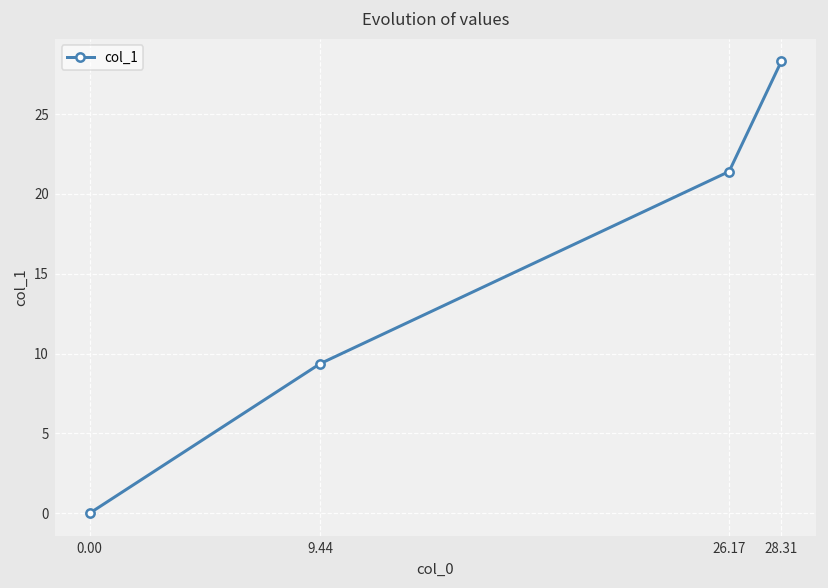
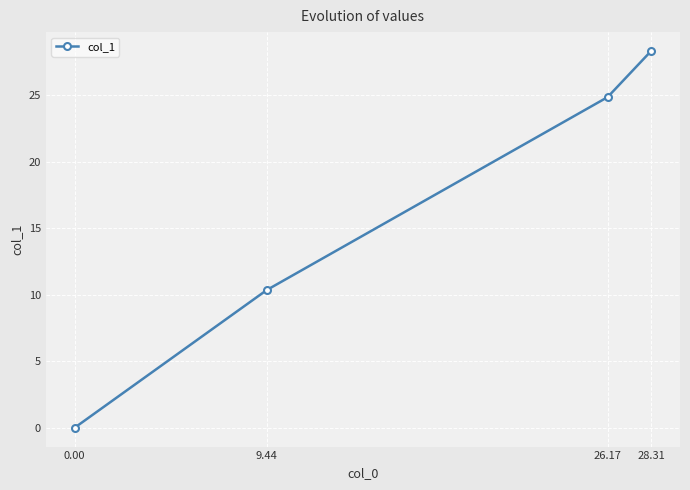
9.44: 9.4 -> 10.4
26.17: 21.4 -> 24.8
